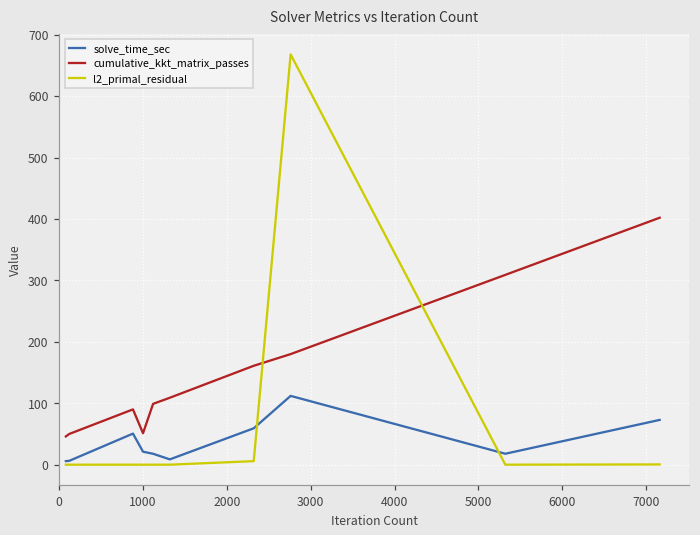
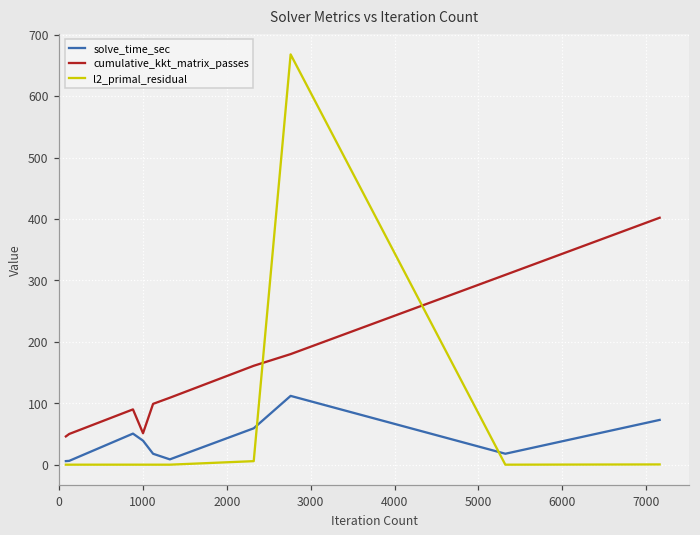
solve_time_sec, 1000: 20 -> 40
